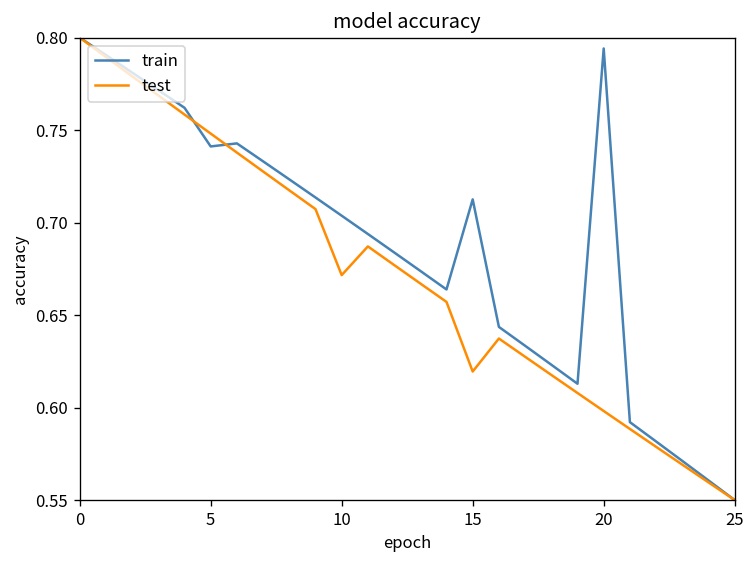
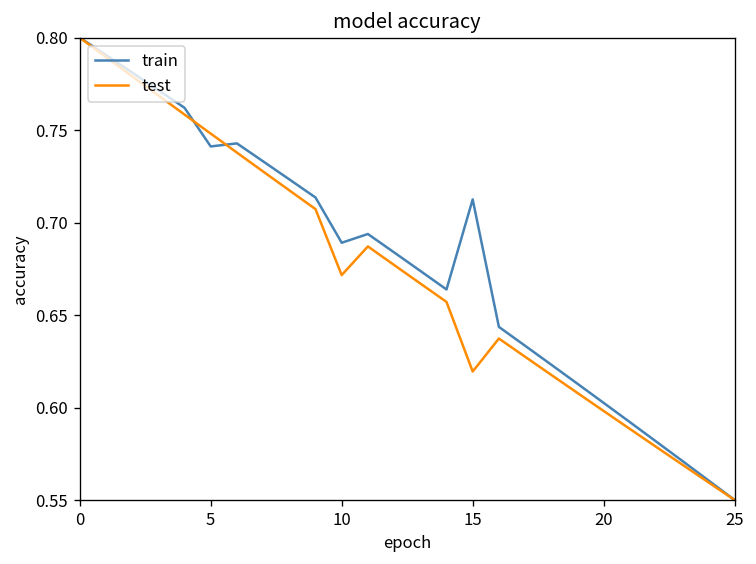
train, 10: 0.704 -> 0.689
train, 20: 0.794 -> 0.603
